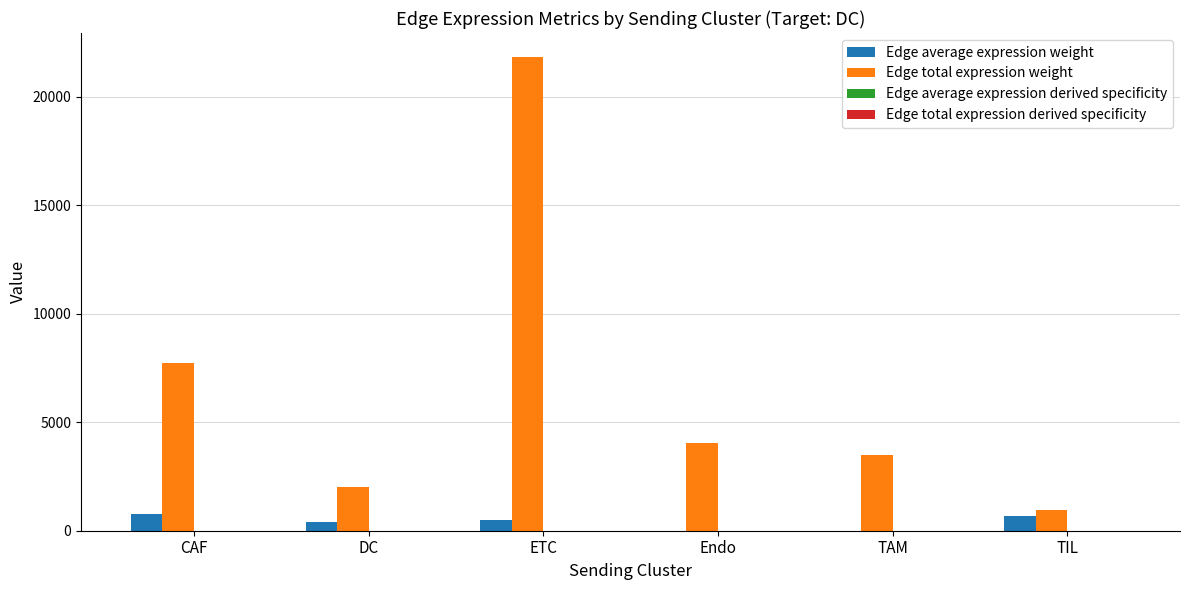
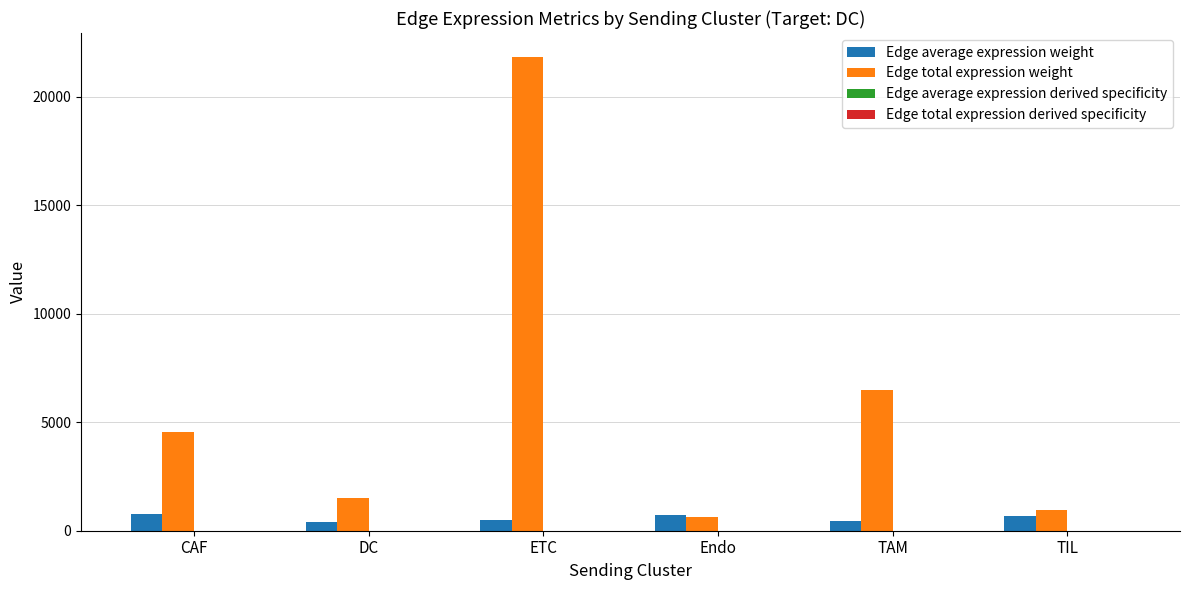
Edge total expression weight, CAF: 7700 -> 4600
Edge total expression weight, DC: 2000 -> 1500
Edge average expression weight, Endo: 0 -> 700
Edge total expression weight, Endo: 4000 -> 600
Edge average expression weight, TAM: 0 -> 400
Edge total expression weight, TAM: 3500 -> 6500
